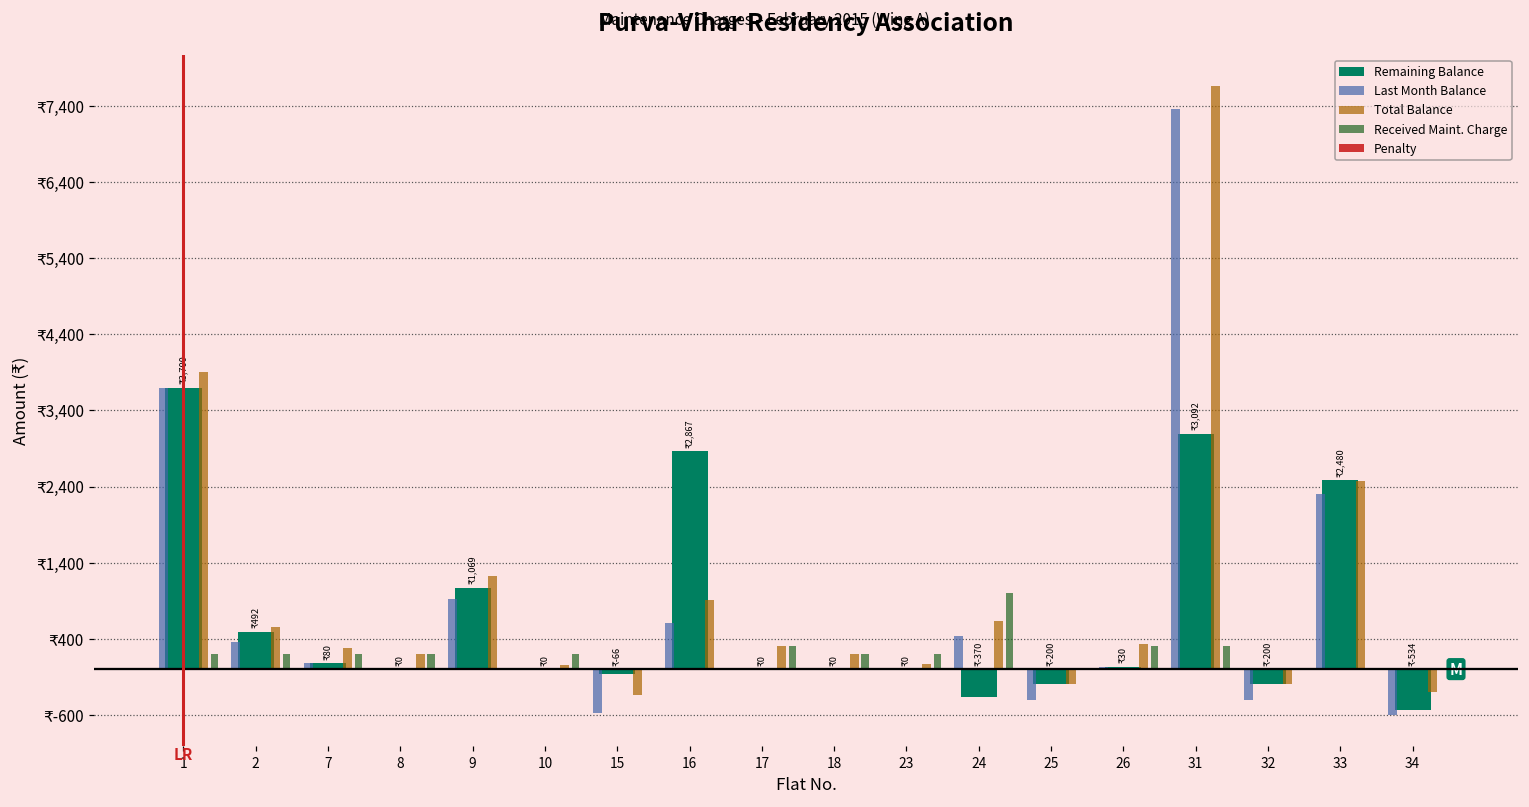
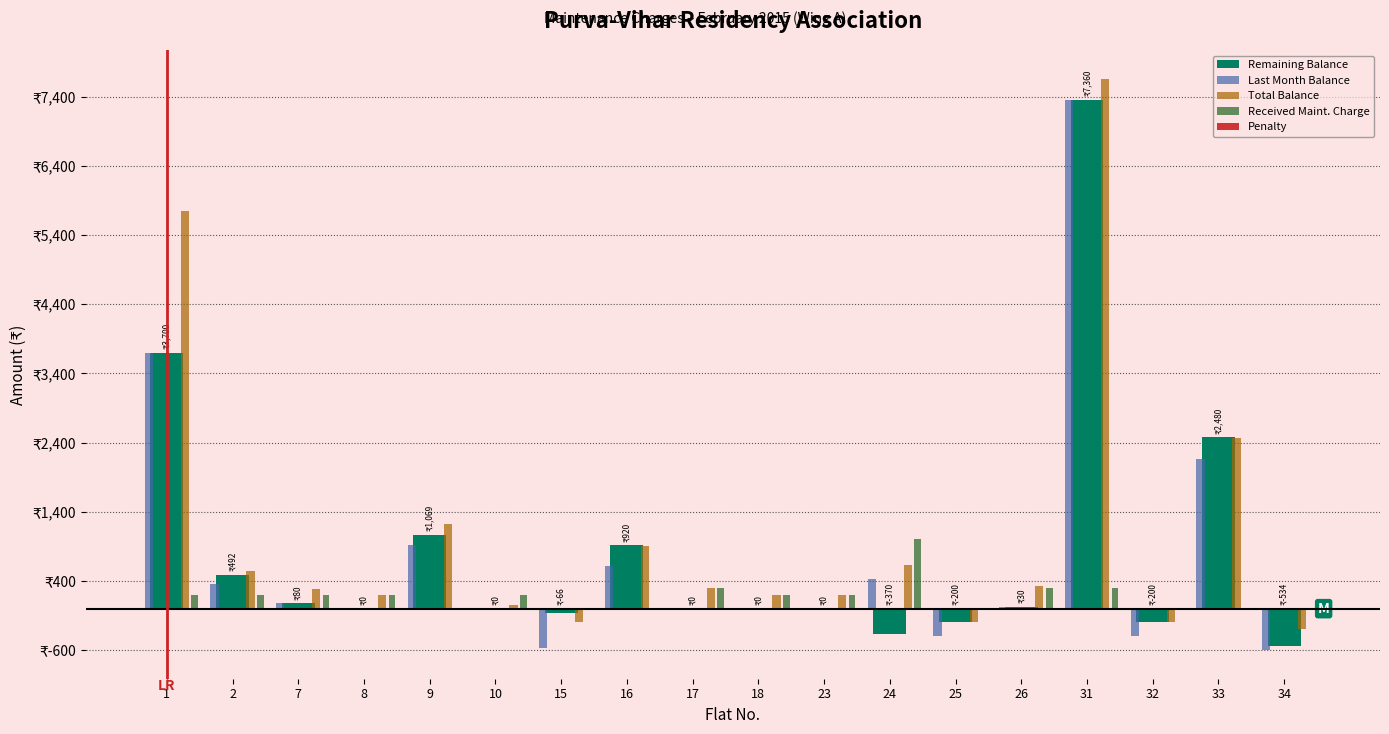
Total Balance, 1: ₹3,900 -> ₹5,800
Total Balance, 15: ₹-300 -> ₹-200
Remaining Balance, 16: 2,867 -> 920
Total Balance, 23: ₹100 -> ₹200
Remaining Balance, 31: 3,092 -> 7,360
Last Month Balance, 33: ₹2,300 -> ₹2,200
